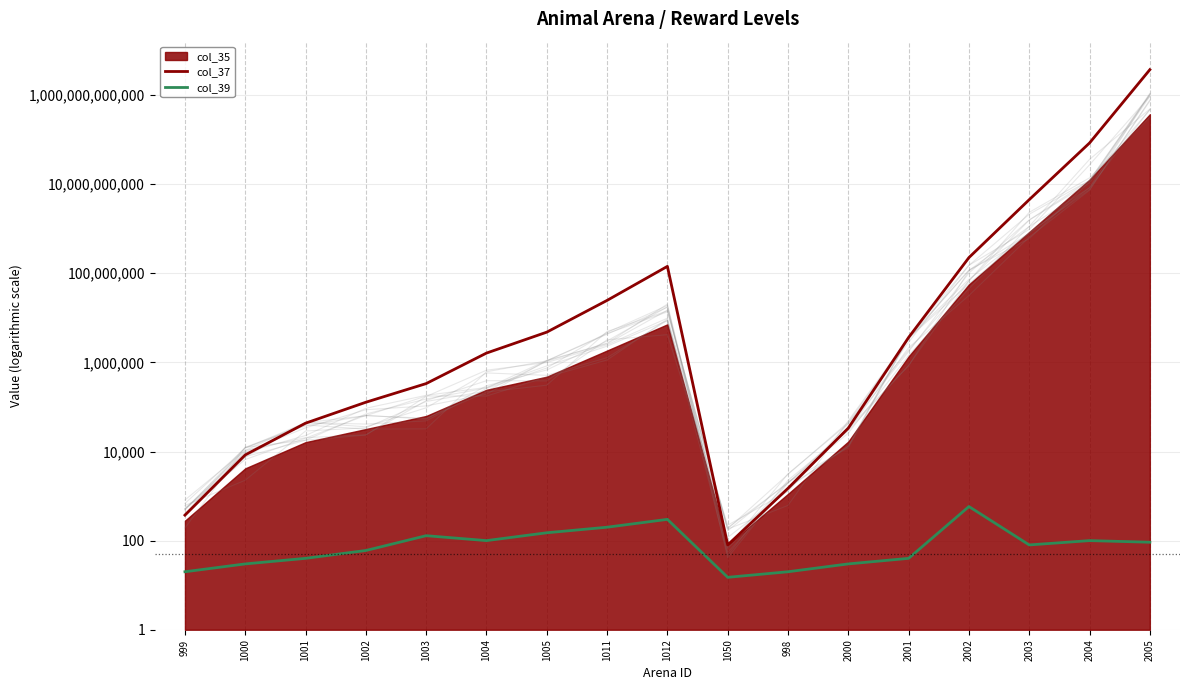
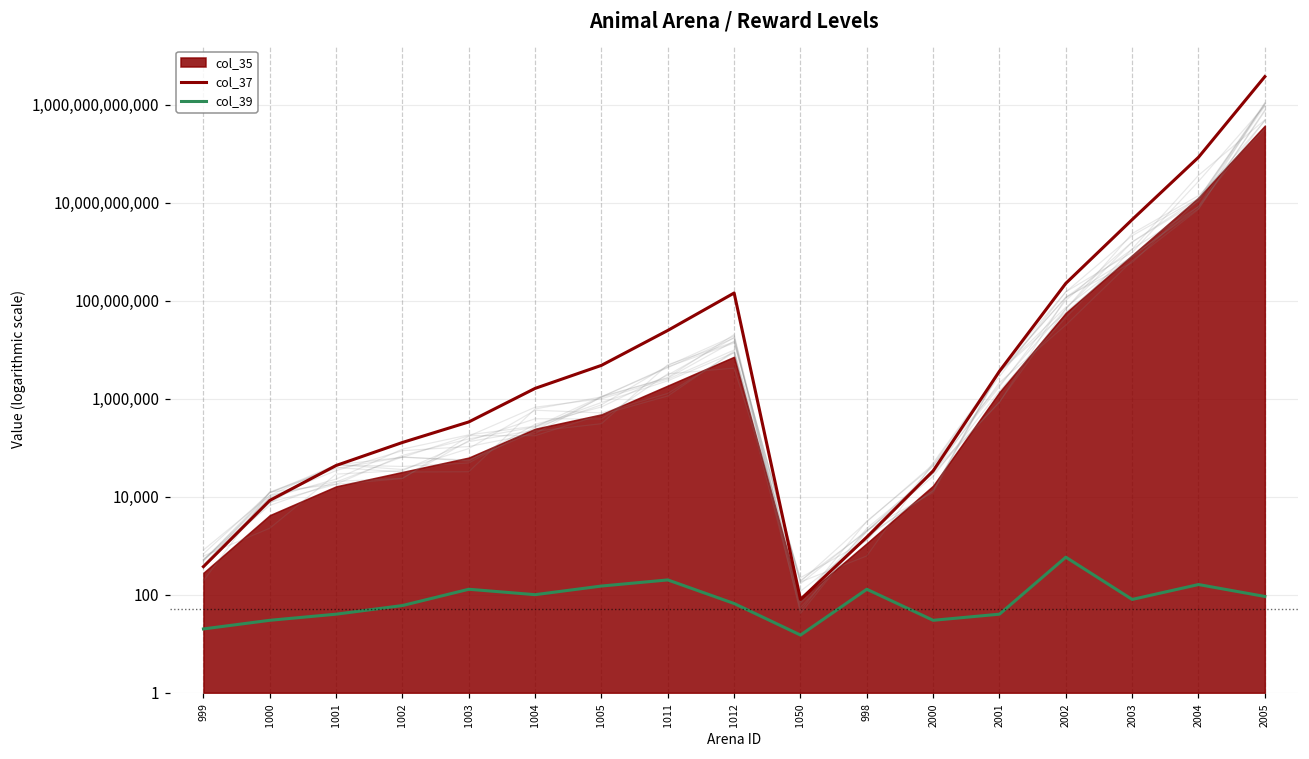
col_39, 1012: 300 -> 70
col_39, 998: 20 -> 130
col_39, 2004: 100 -> 160
